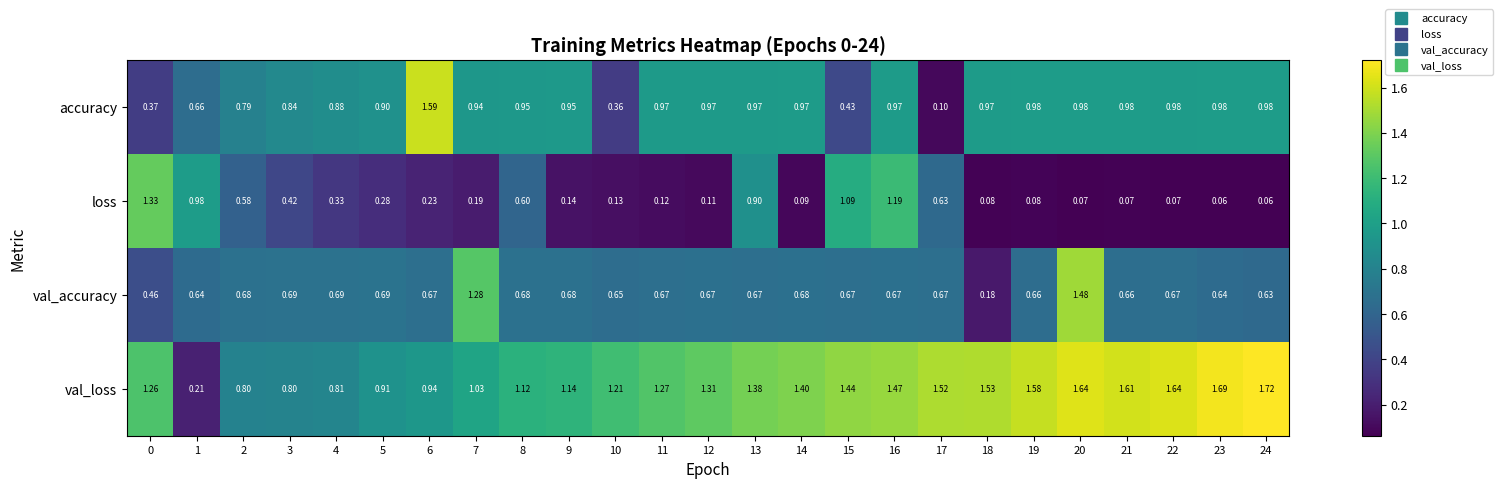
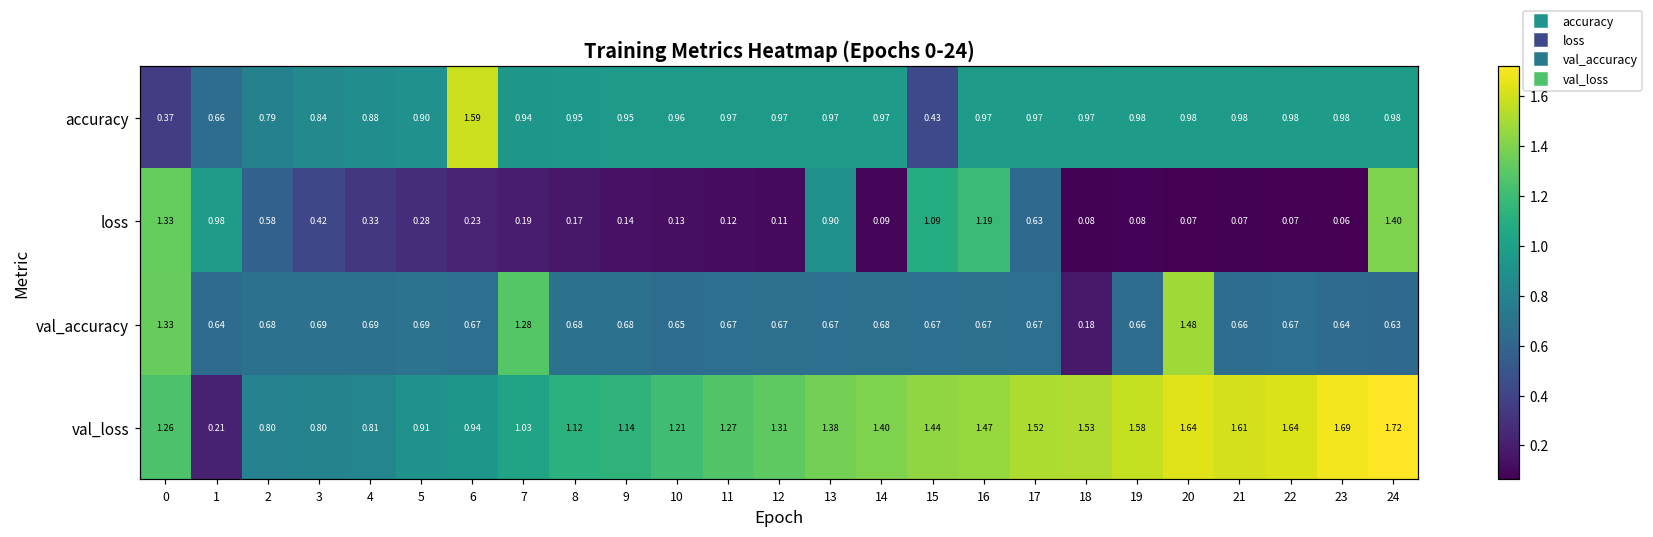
accuracy, 10: 0.36 -> 0.96
accuracy, 17: 0.10 -> 0.97
loss, 8: 0.60 -> 0.17
loss, 24: 0.06 -> 1.40
val_accuracy, 0: 0.46 -> 1.33
